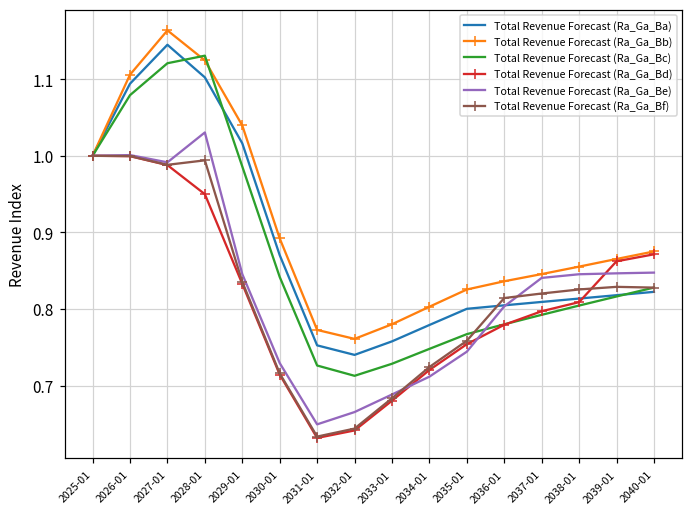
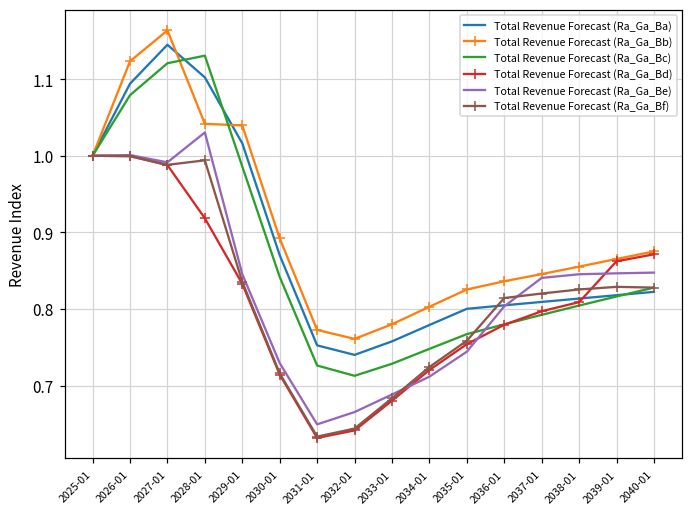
Total Revenue Forecast (Ra_Ga_Bb), 2026-01: 1.11 -> 1.12
Total Revenue Forecast (Ra_Ga_Bb), 2028-01: 1.12 -> 1.04
Total Revenue Forecast (Ra_Ga_Bd), 2028-01: 0.95 -> 0.92
